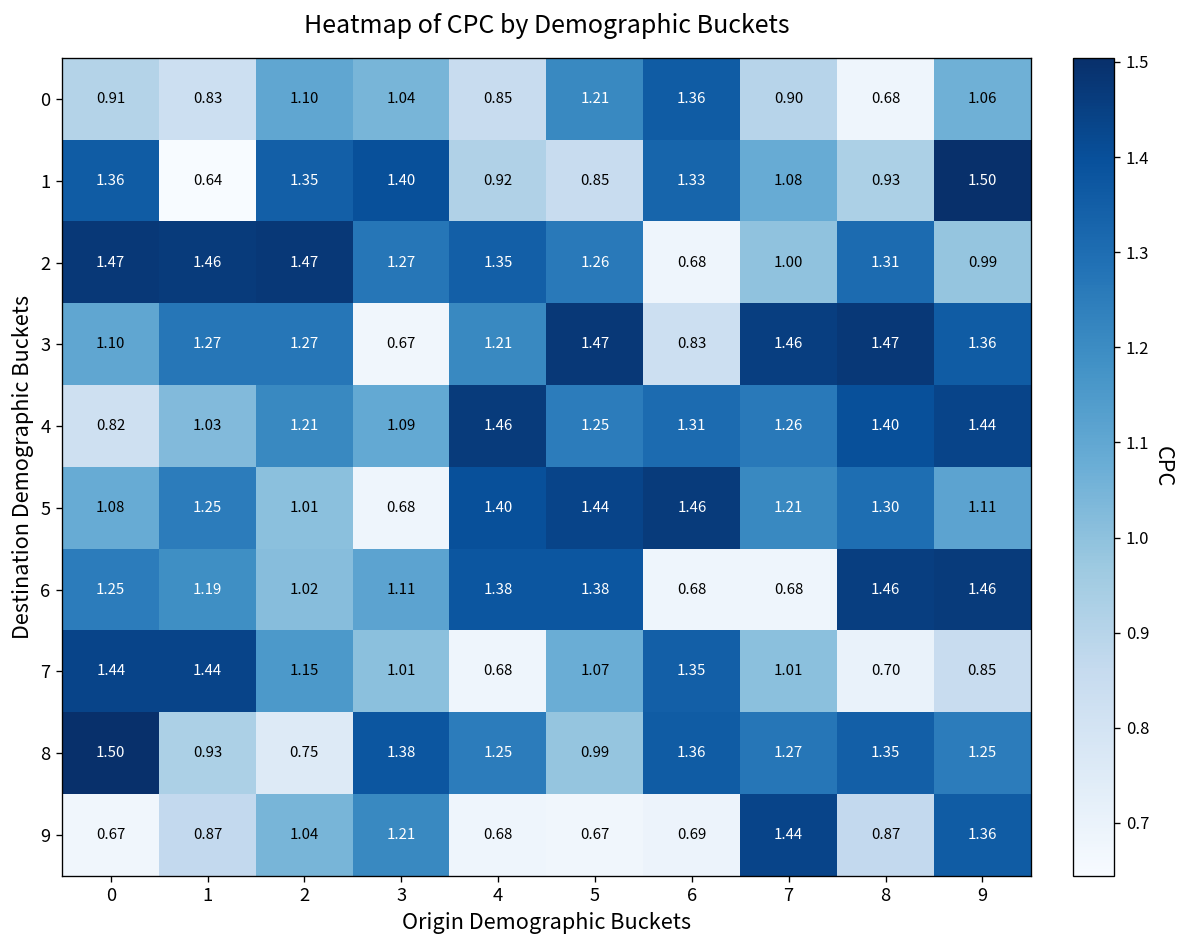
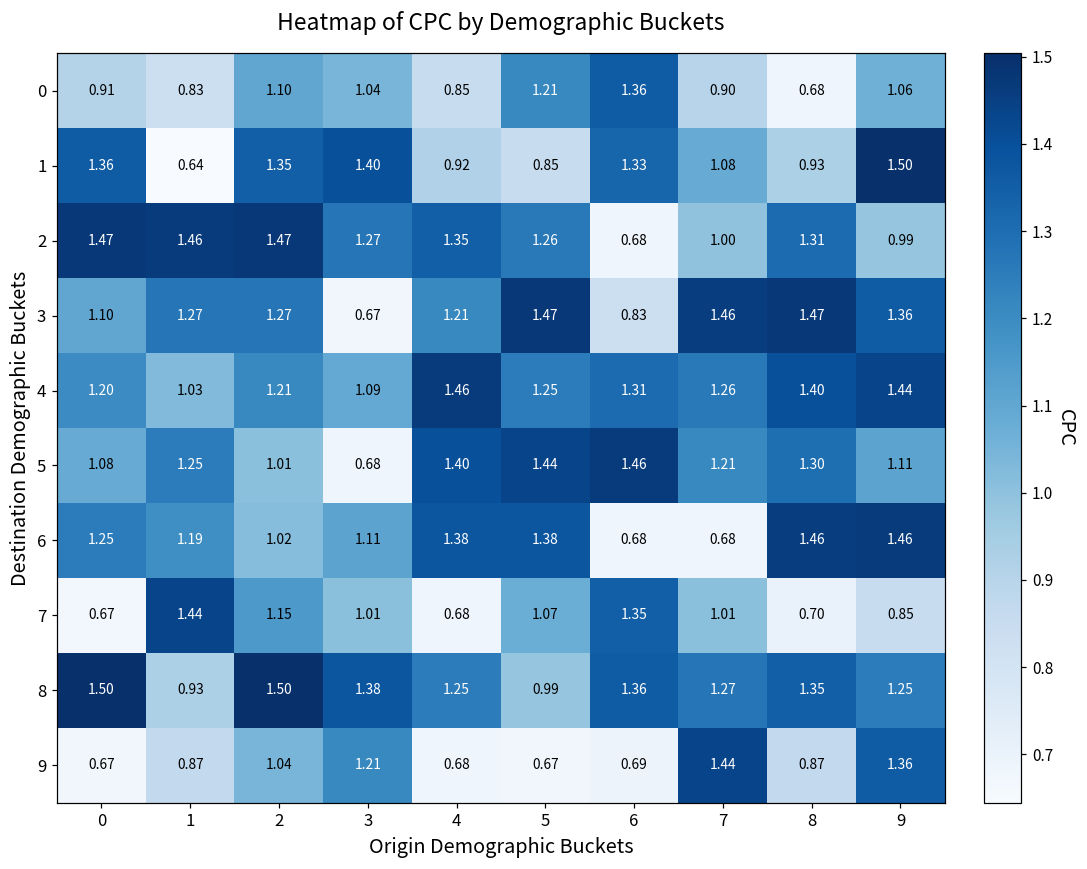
4, 0: 0.82 -> 1.20
7, 0: 1.44 -> 0.67
8, 2: 0.75 -> 1.50
